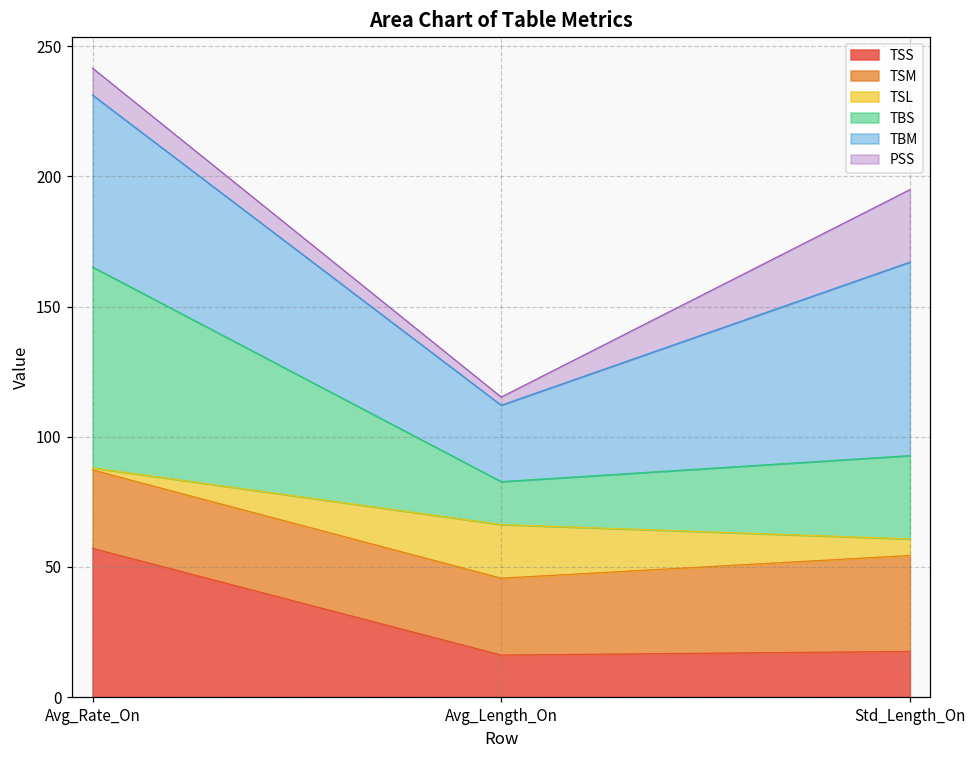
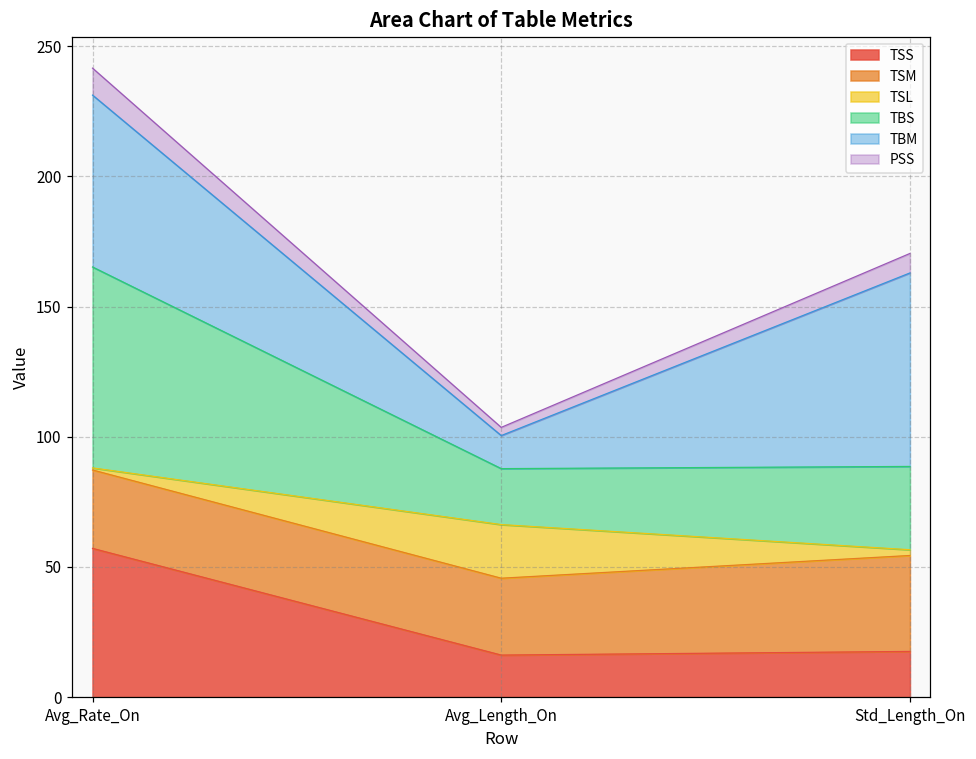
TBS, Avg_Length_On: 16 -> 21
TBM, Avg_Length_On: 29 -> 13
TSL, Std_Length_On: 6 -> 2
PSS, Std_Length_On: 28 -> 7
